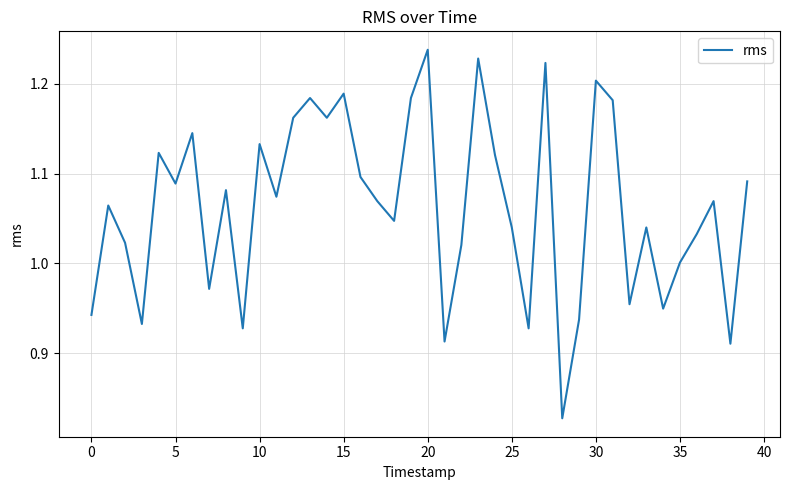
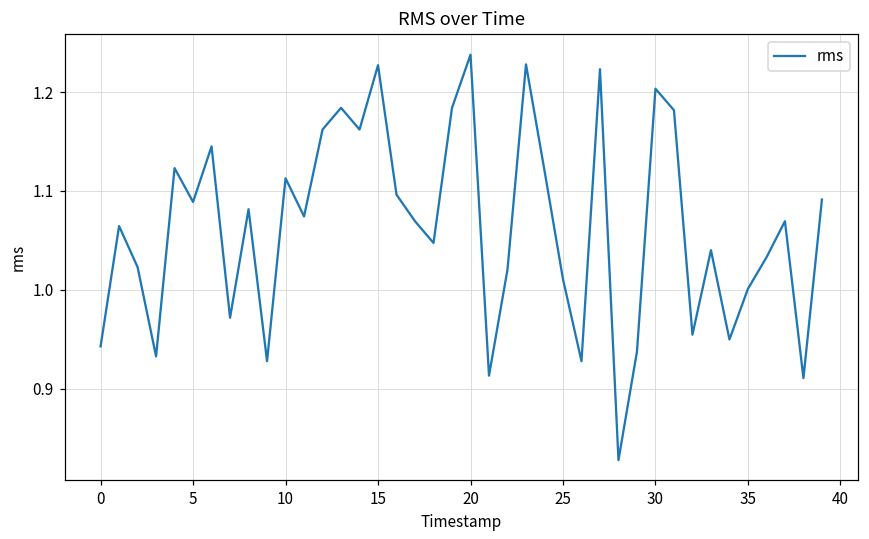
10: 1.13 -> 1.11
15: 1.19 -> 1.23
25: 1.04 -> 1.01
